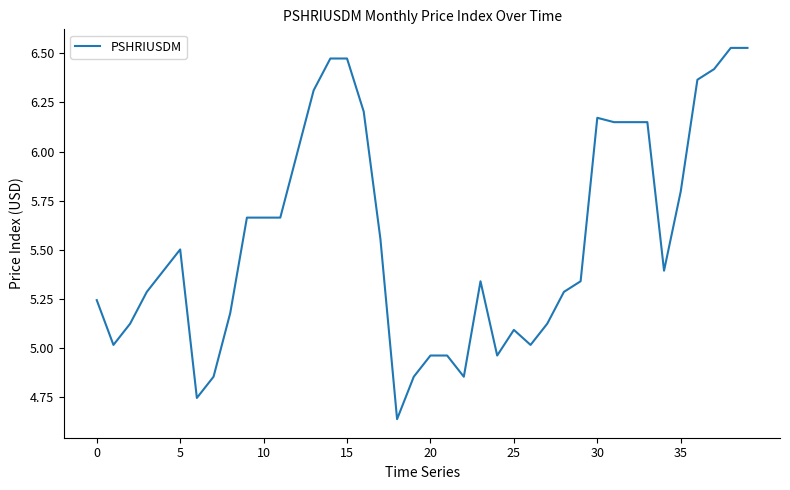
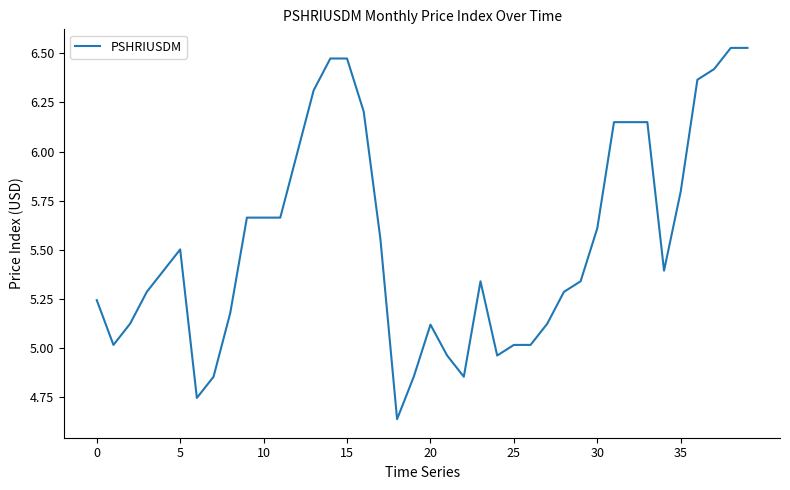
20: 4.96 -> 5.12
25: 5.09 -> 5.02
30: 6.17 -> 5.61
